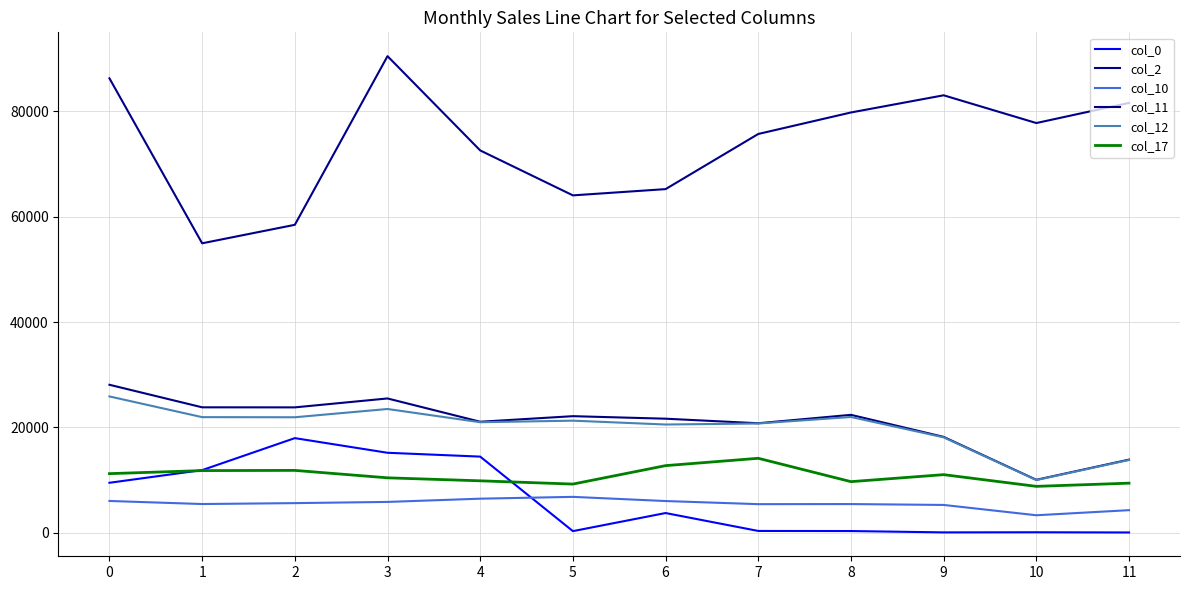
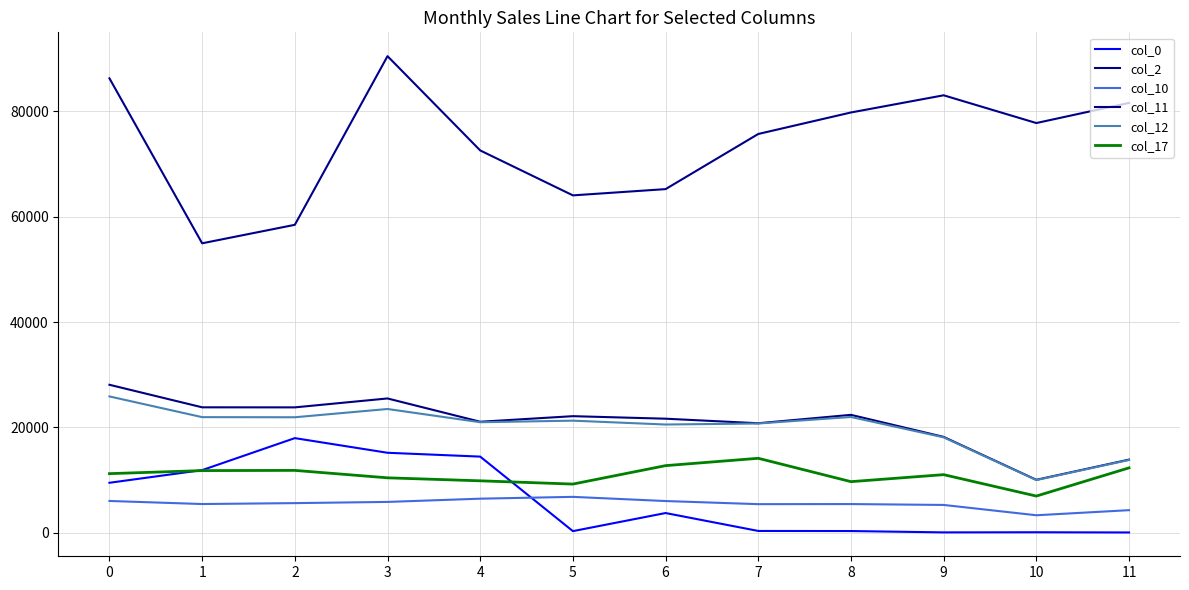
col_17, 10: 9000 -> 7000
col_17, 11: 9000 -> 12000
